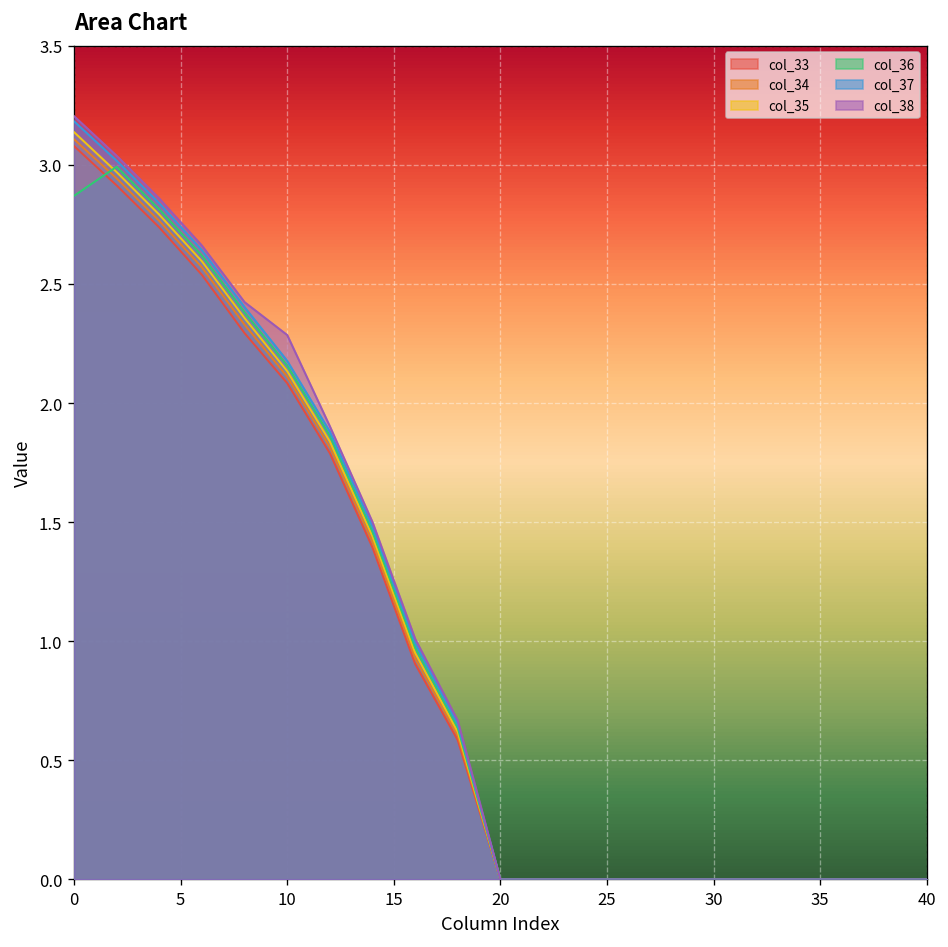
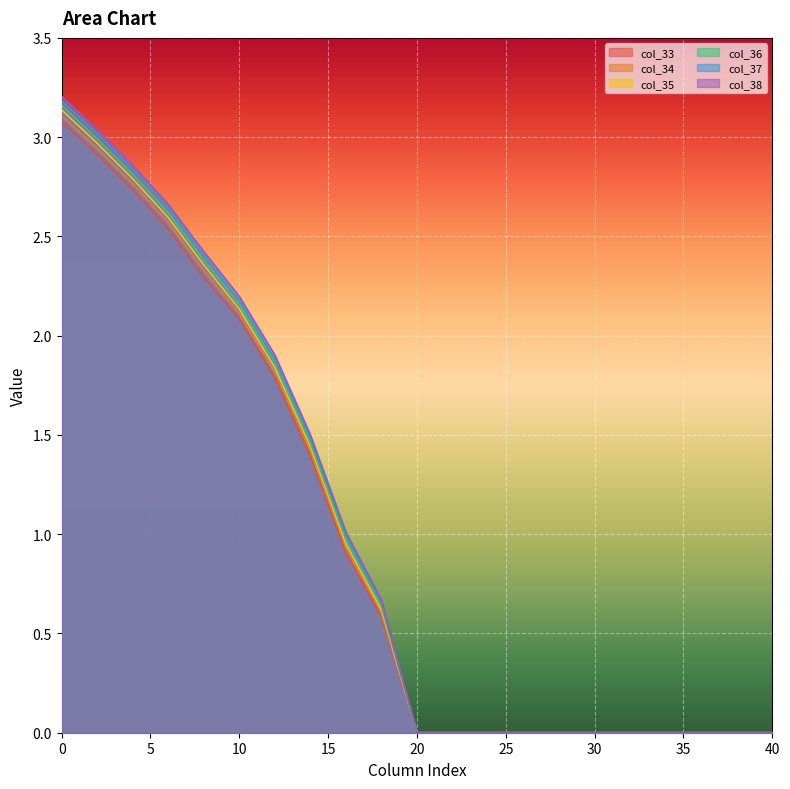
col_36, 0: 2.87 -> 3.16
col_38, 10: 2.29 -> 2.20
